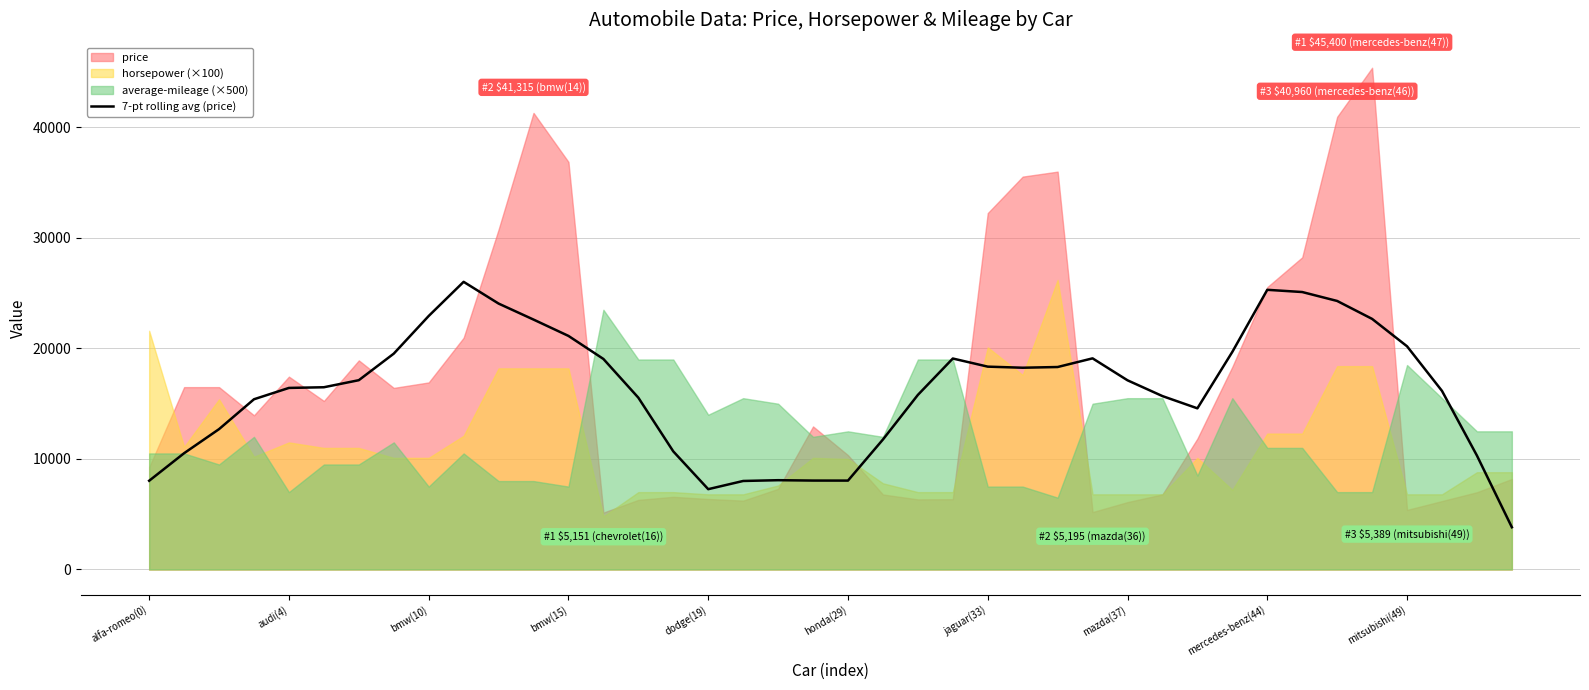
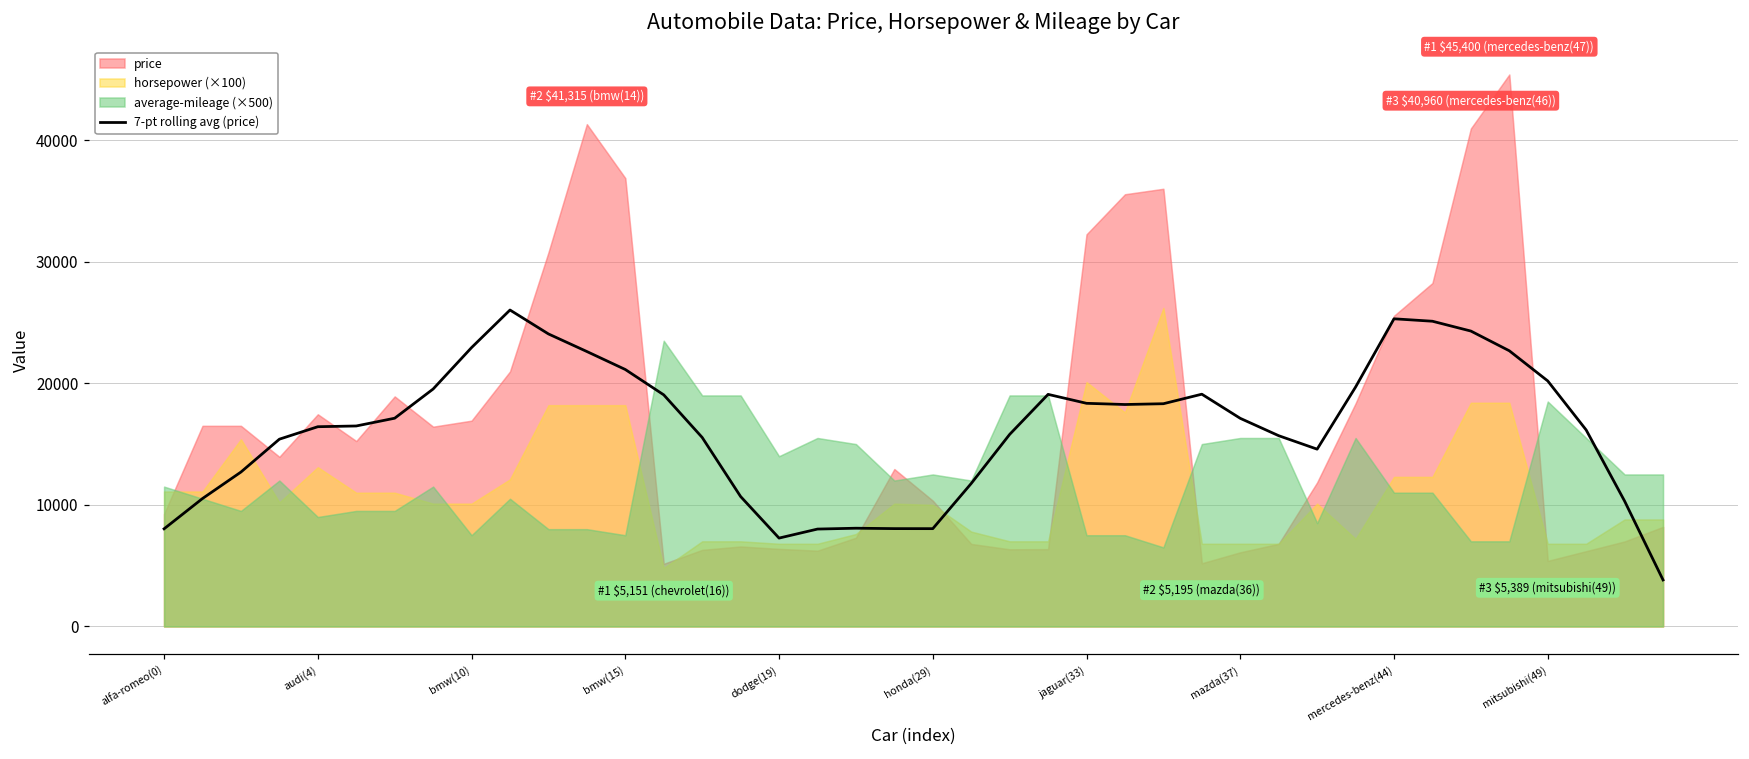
horsepower (×100), alfa-romeo(0): 21600 -> 11100
average-mileage (×500), alfa-romeo(0): 10500 -> 11500
horsepower (×100), audi(4): 11500 -> 13100
average-mileage (×500), audi(4): 7000 -> 9000
